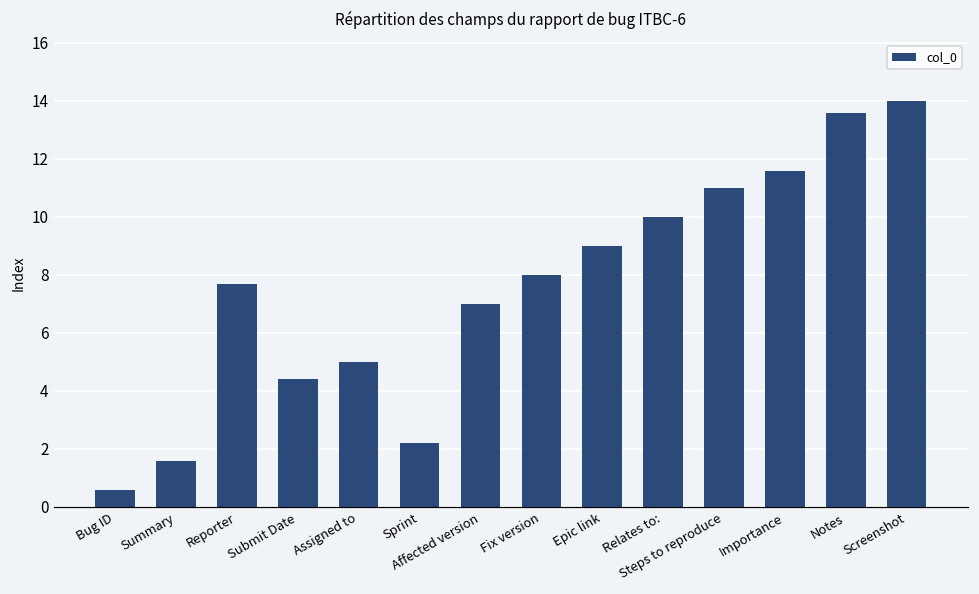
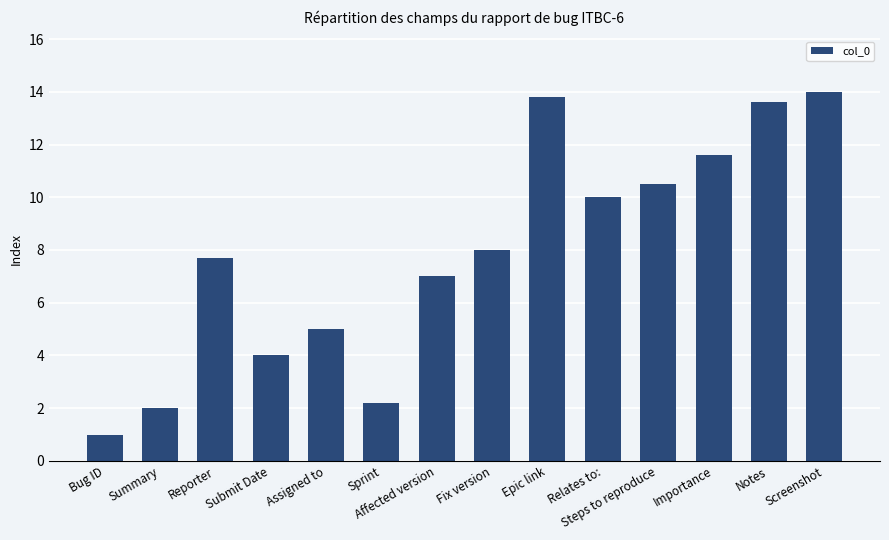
Bug ID: 0.6 -> 1.0
Summary: 1.6 -> 2.0
Submit Date: 4.4 -> 4.0
Epic link: 9.0 -> 13.8
Steps to reproduce: 11.0 -> 10.5
